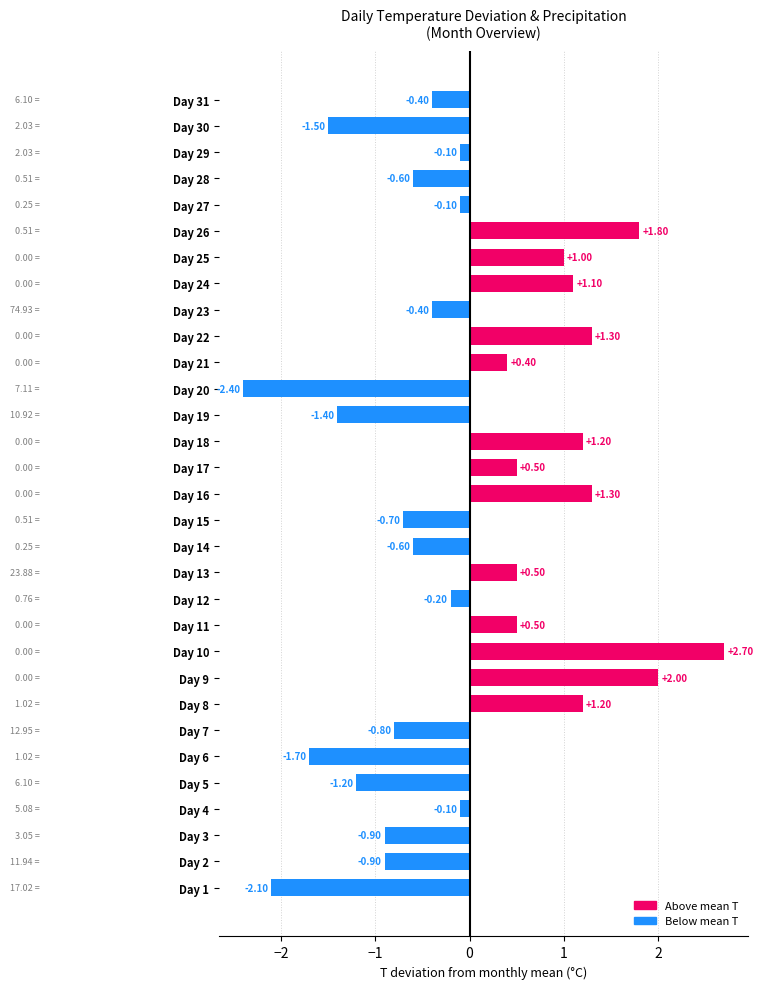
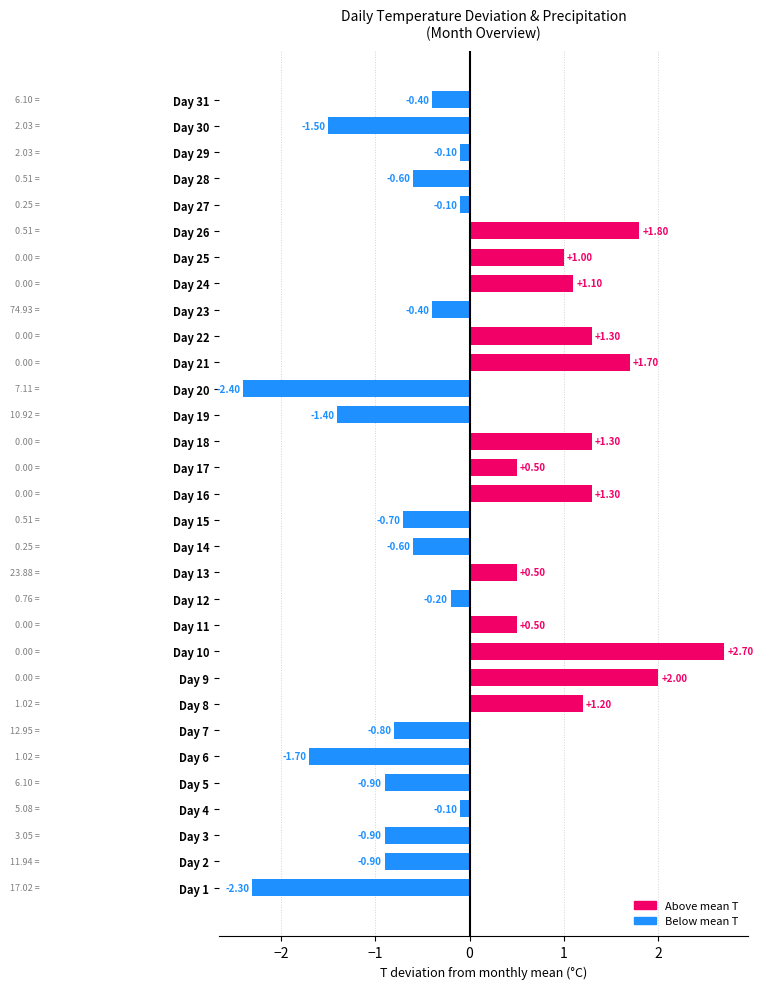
Day 21: +0.40 -> +1.70
Day 18: +1.20 -> +1.30
Day 5: -1.20 -> -0.90
Day 1: -2.10 -> -2.30
